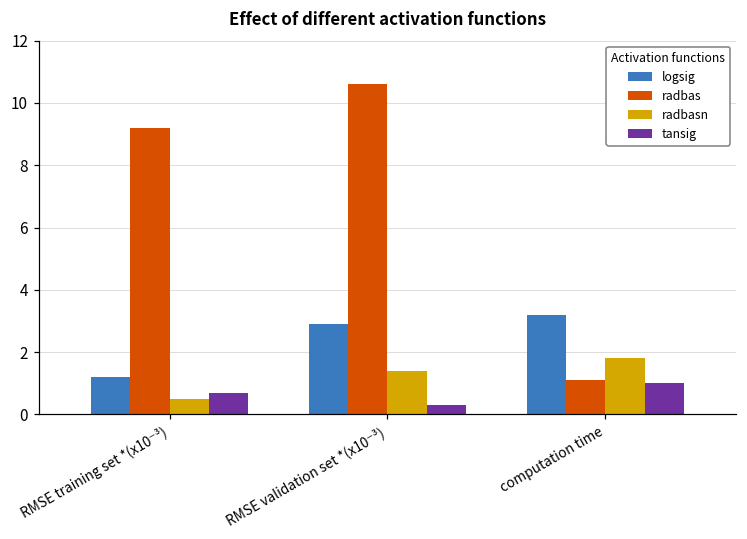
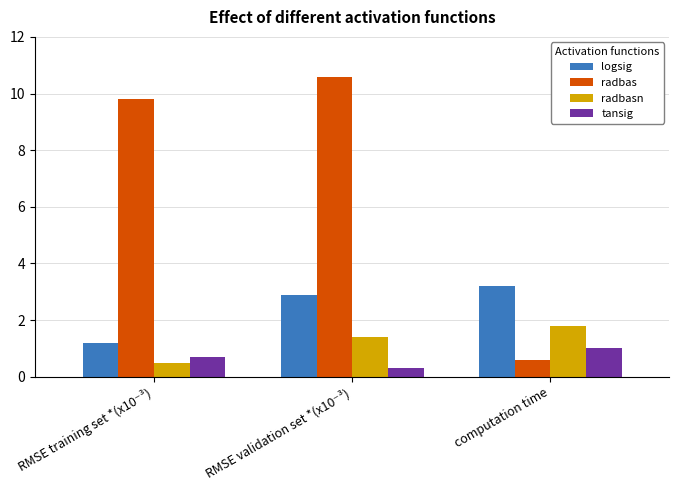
radbas, RMSE training set *(x10⁻³): 9.2 -> 9.8
radbas, computation time: 1.1 -> 0.6
